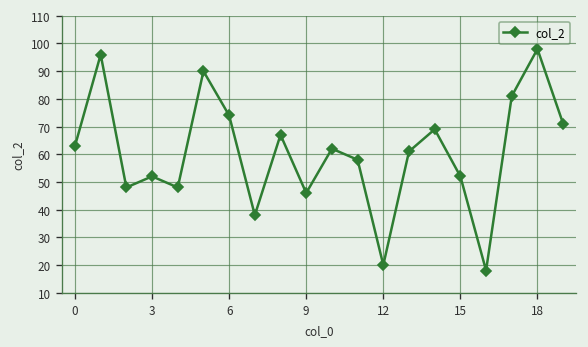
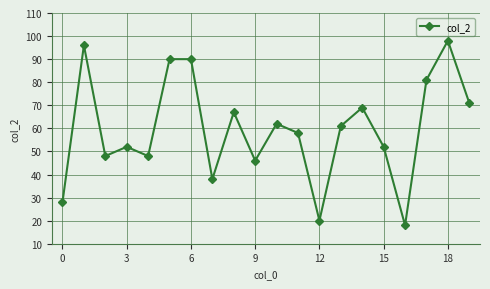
0: 63 -> 28
6: 74 -> 90
